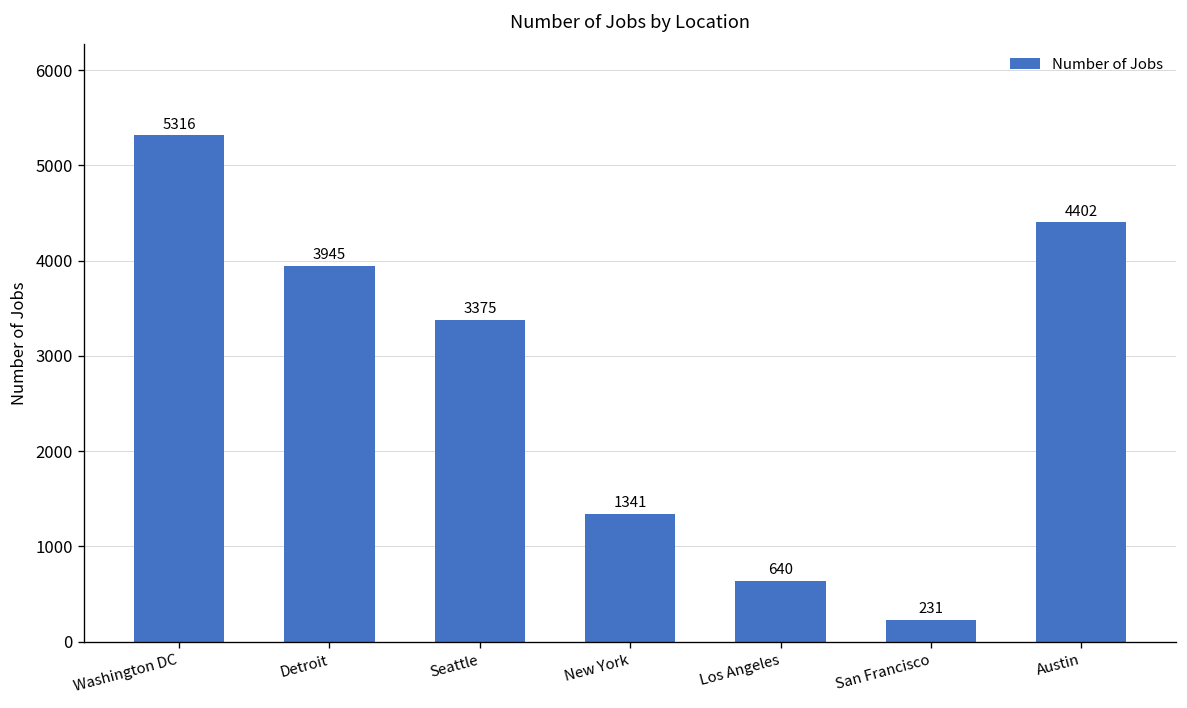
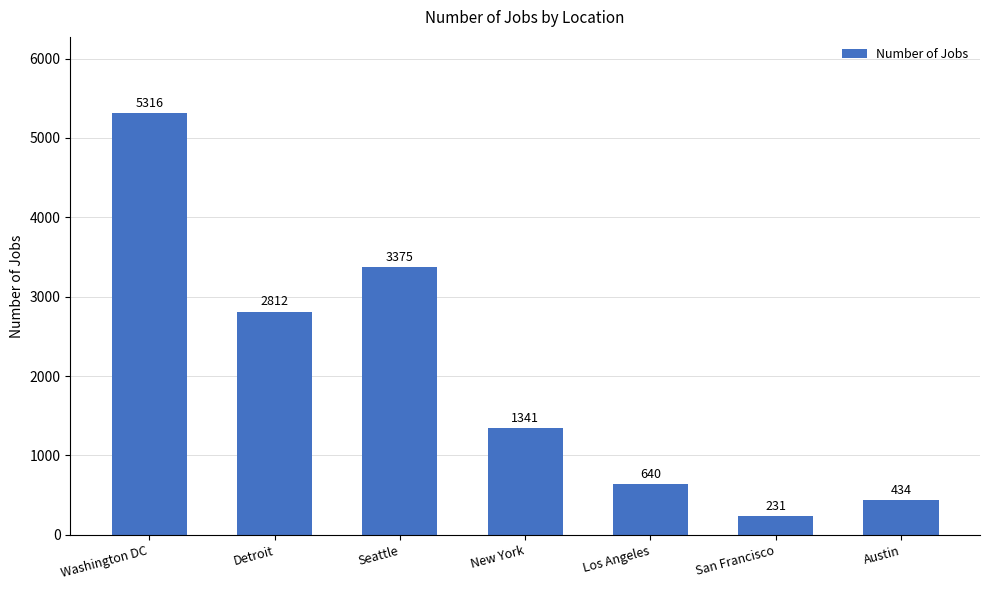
Detroit: 3945 -> 2812
Austin: 4402 -> 434
